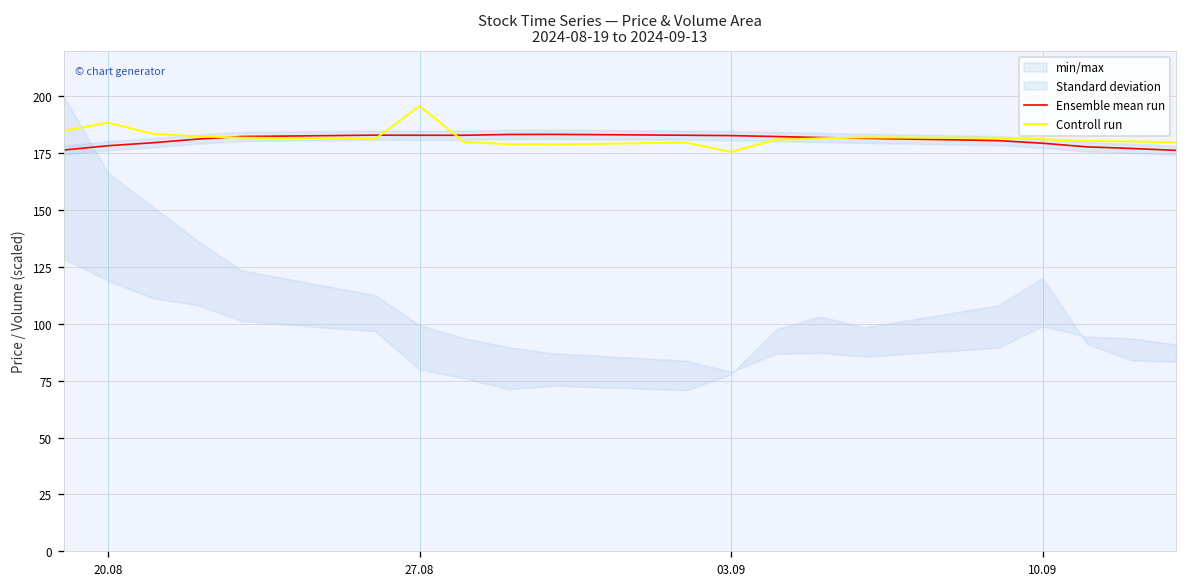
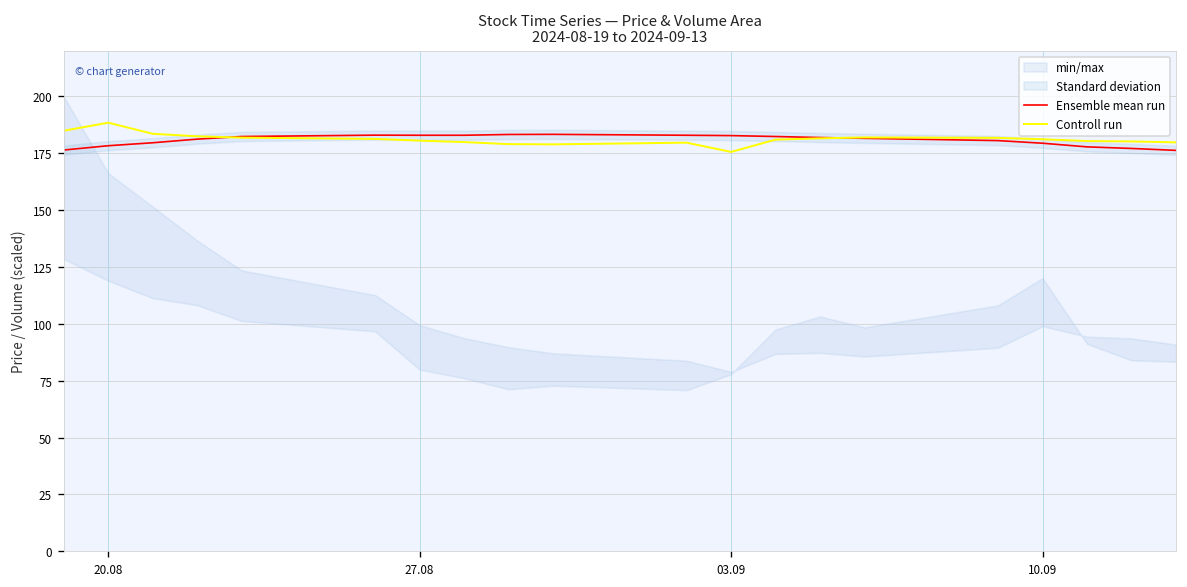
Controll run, 27.08: 196 -> 181
